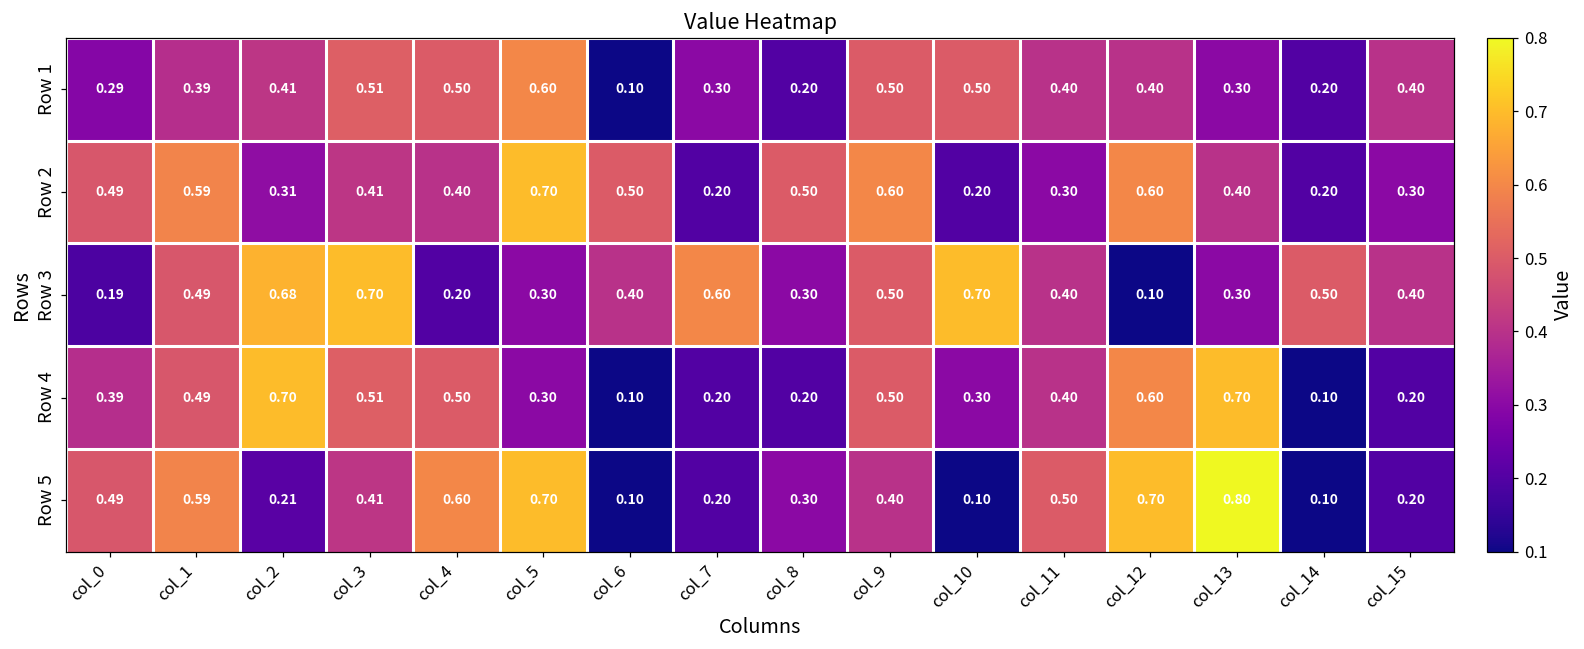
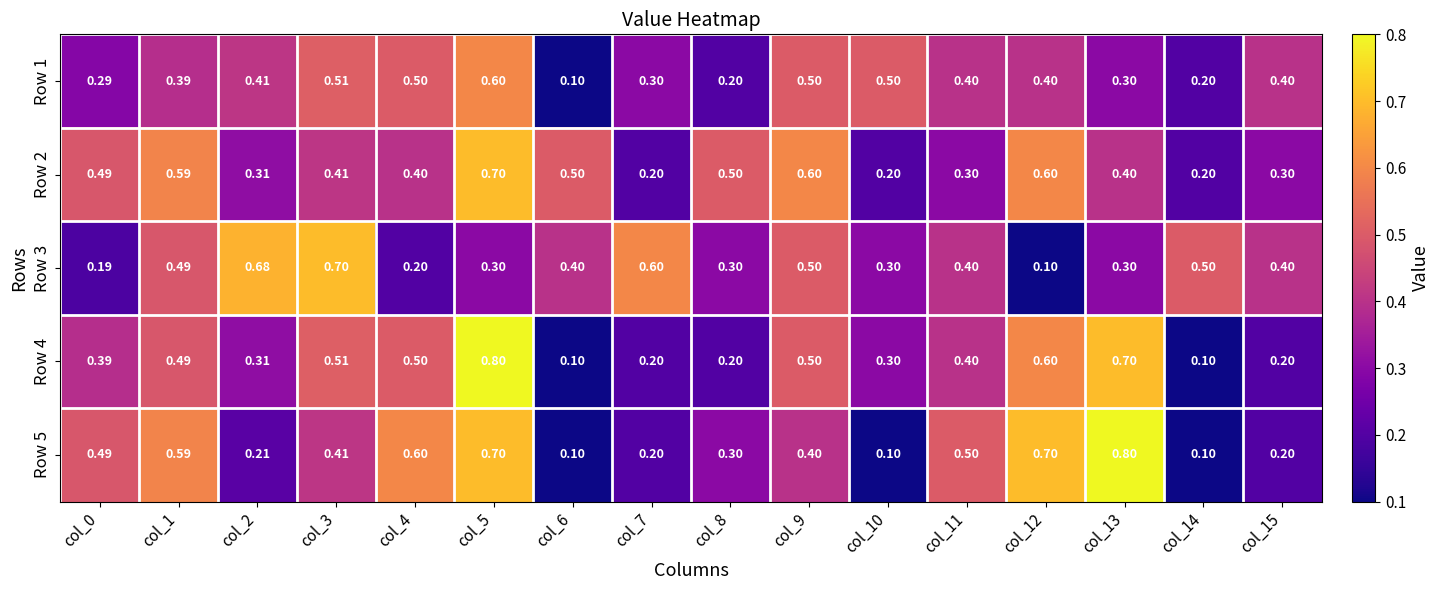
Row 3, col_10: 0.70 -> 0.30
Row 4, col_2: 0.70 -> 0.31
Row 4, col_5: 0.30 -> 0.80
